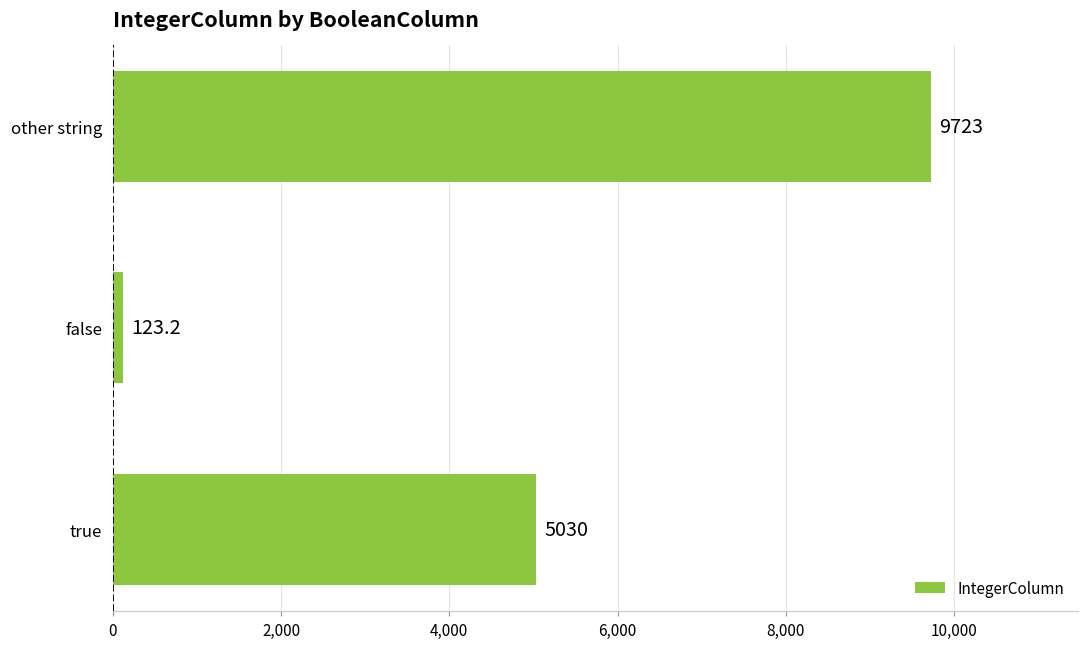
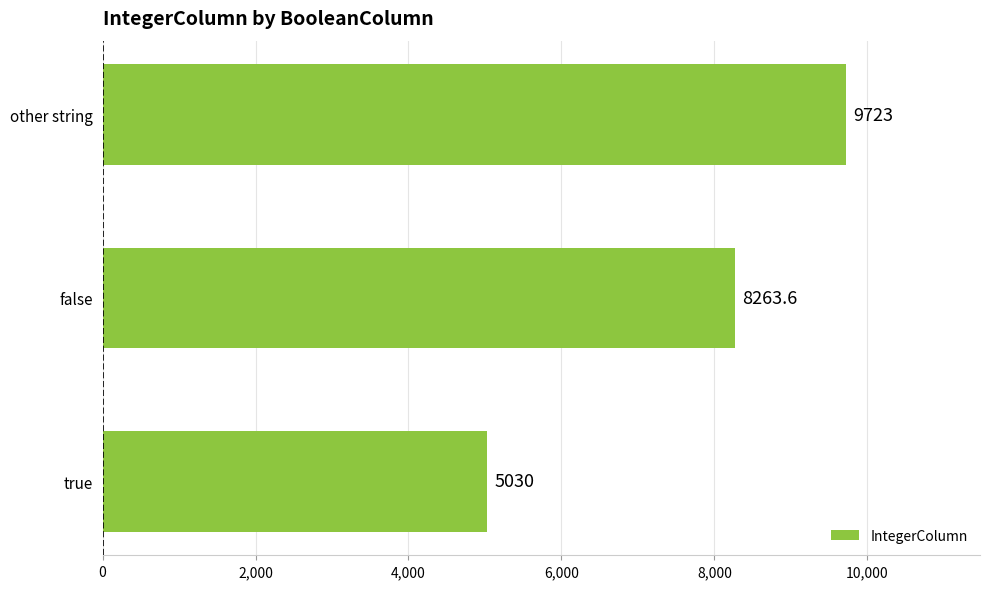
false: 123.2 -> 8263.6
